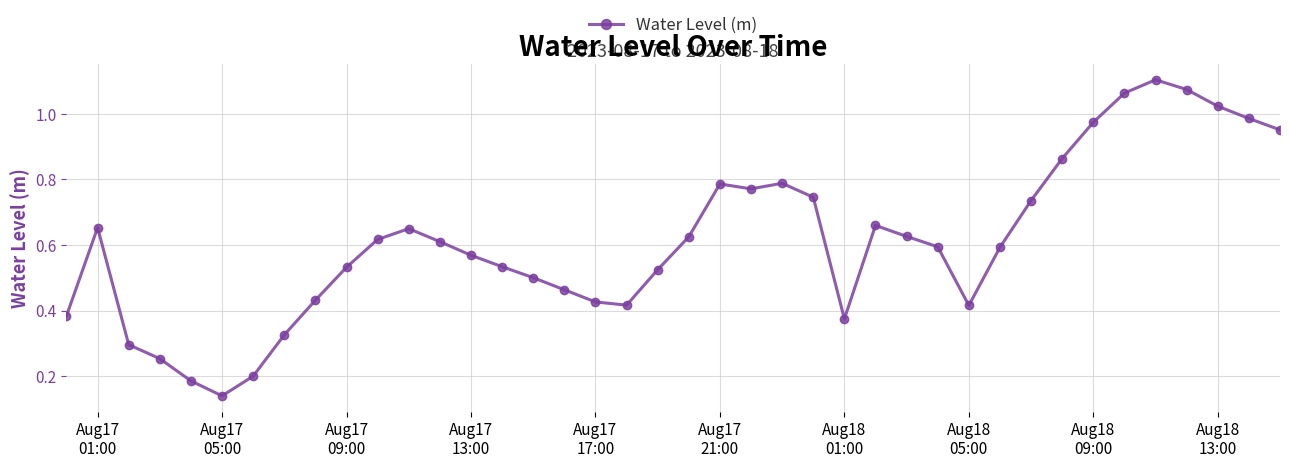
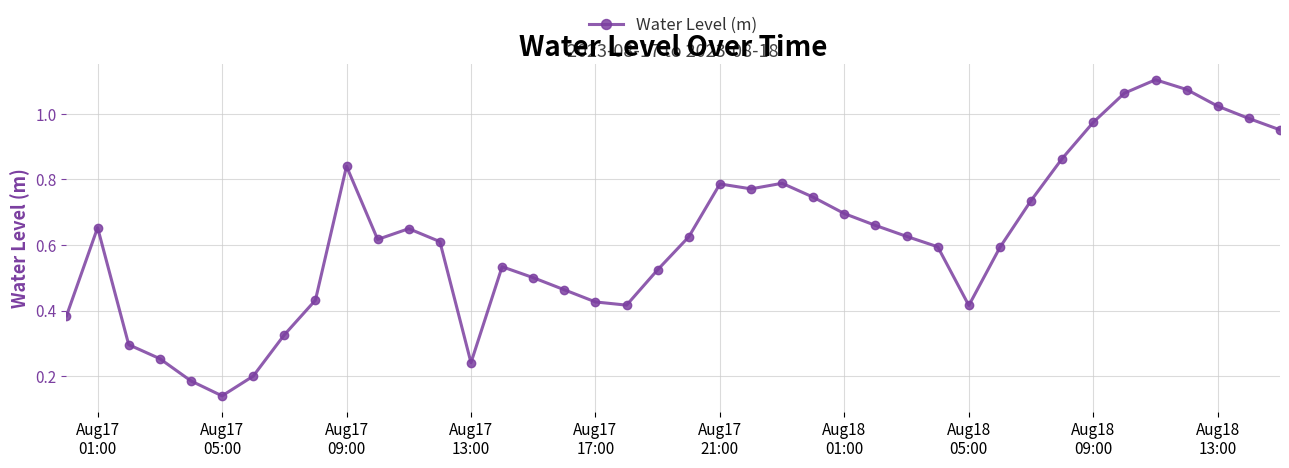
Aug17 09:00: 0.53 -> 0.84
Aug17 13:00: 0.57 -> 0.24
Aug18 01:00: 0.37 -> 0.70
